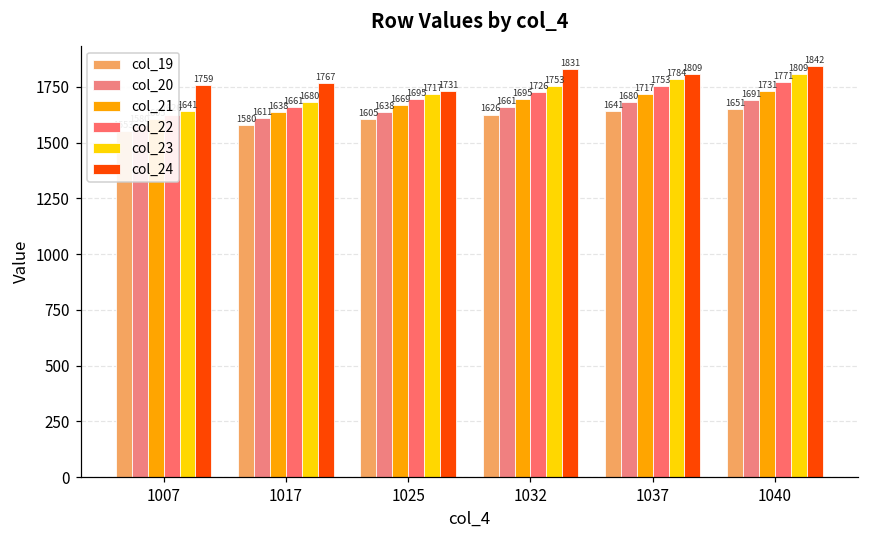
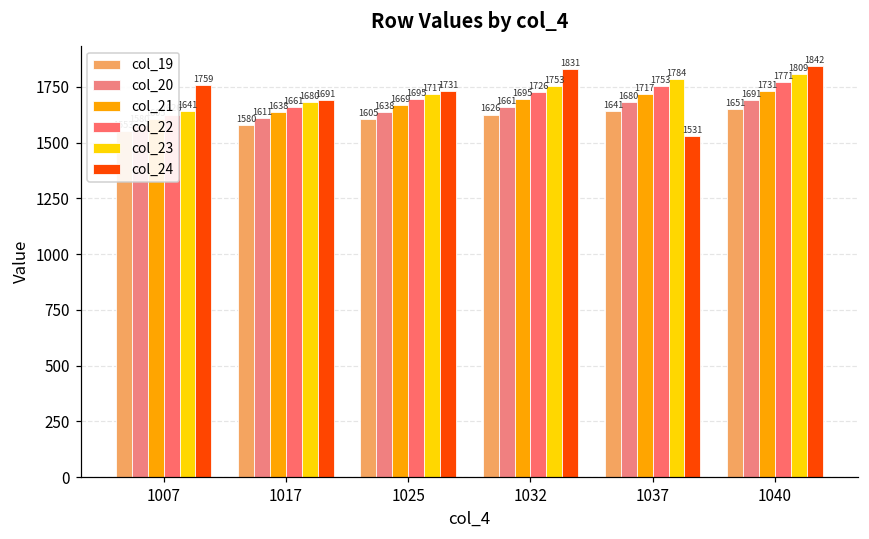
col_24, 1017: 1767 -> 1691
col_24, 1037: 1809 -> 1531
